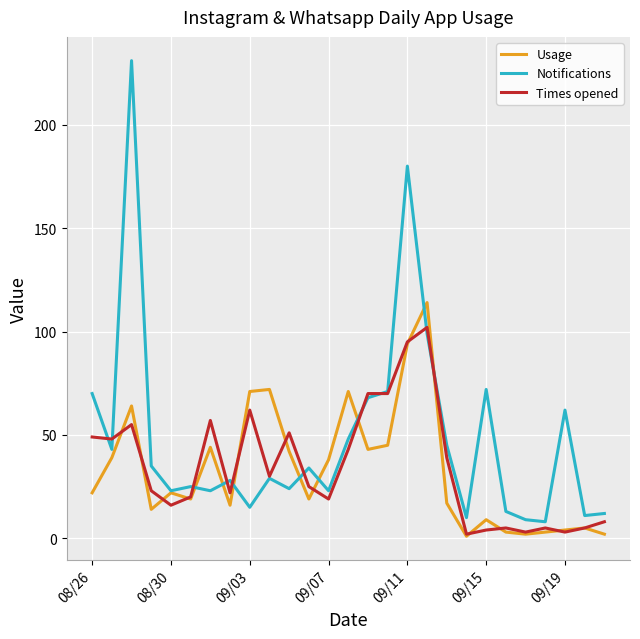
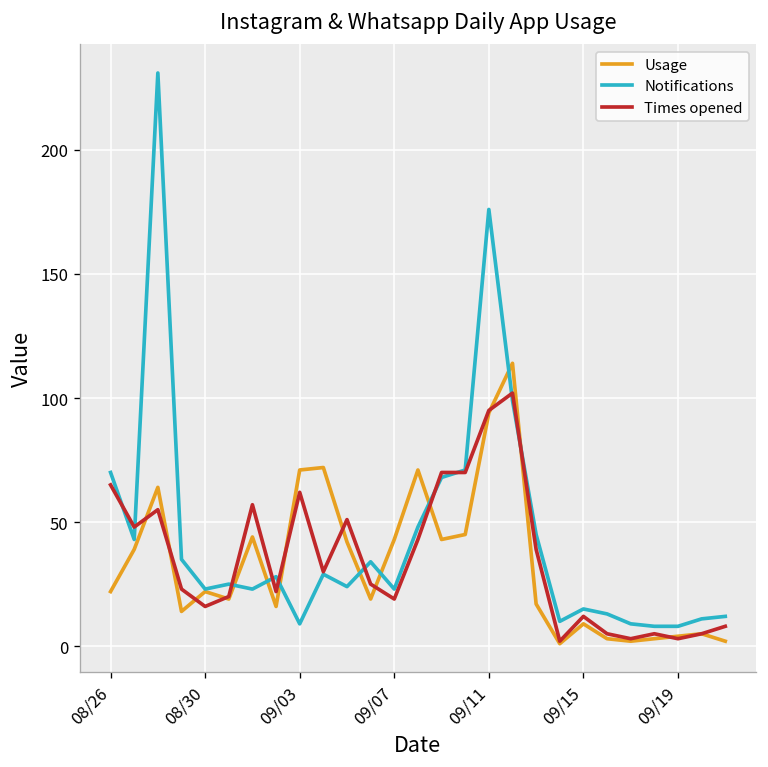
Times opened, 08/26: 49 -> 65
Notifications, 09/03: 15 -> 9
Usage, 09/07: 38 -> 43
Notifications, 09/11: 180 -> 176
Notifications, 09/15: 72 -> 15
Times opened, 09/15: 4 -> 12
Notifications, 09/19: 62 -> 8
